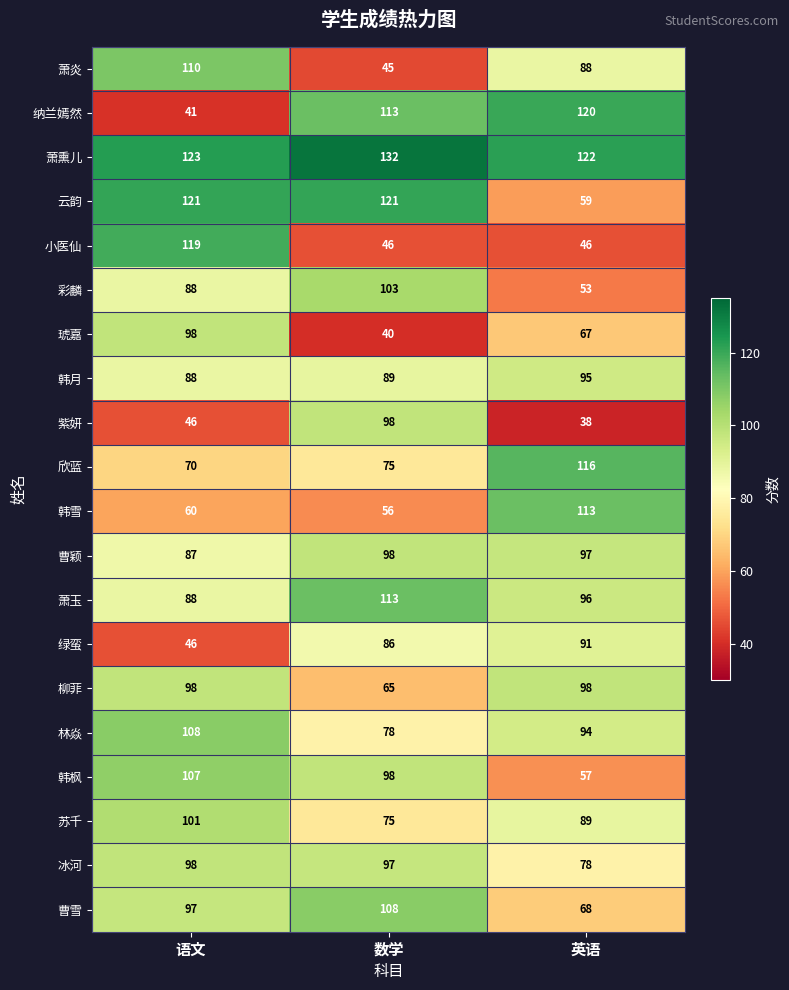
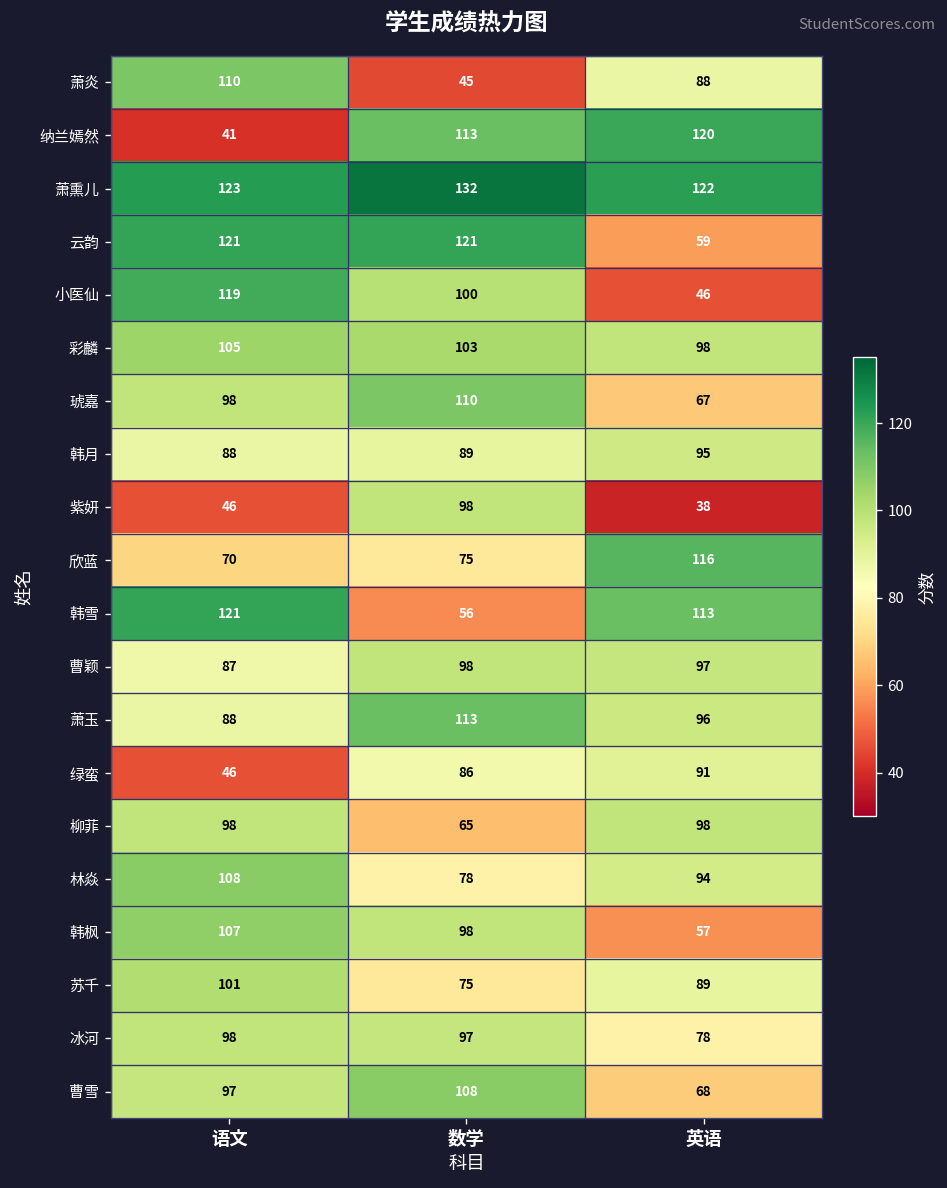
小医仙, 数学: 46 -> 100
彩麟, 语文: 88 -> 105
彩麟, 英语: 53 -> 98
琥嘉, 数学: 40 -> 110
韩雪, 语文: 60 -> 121
